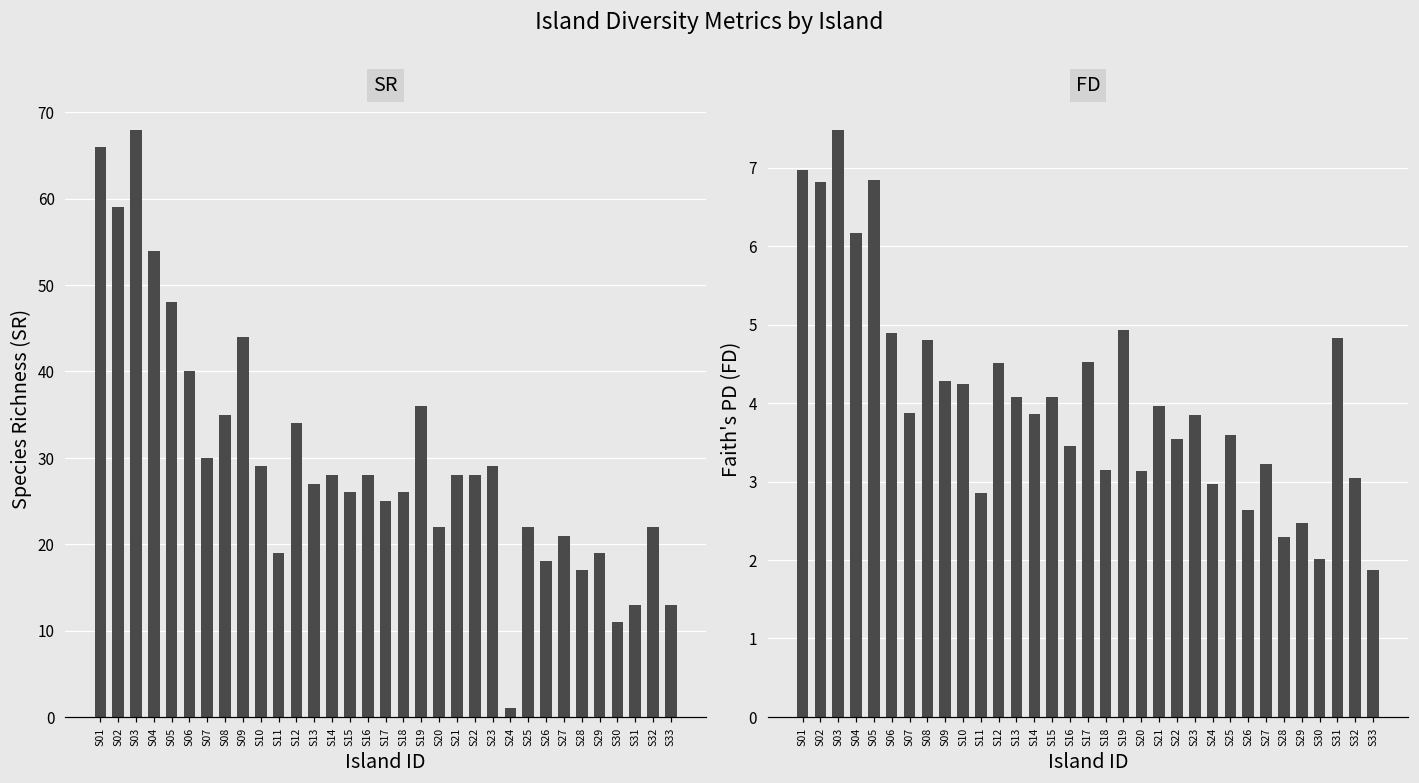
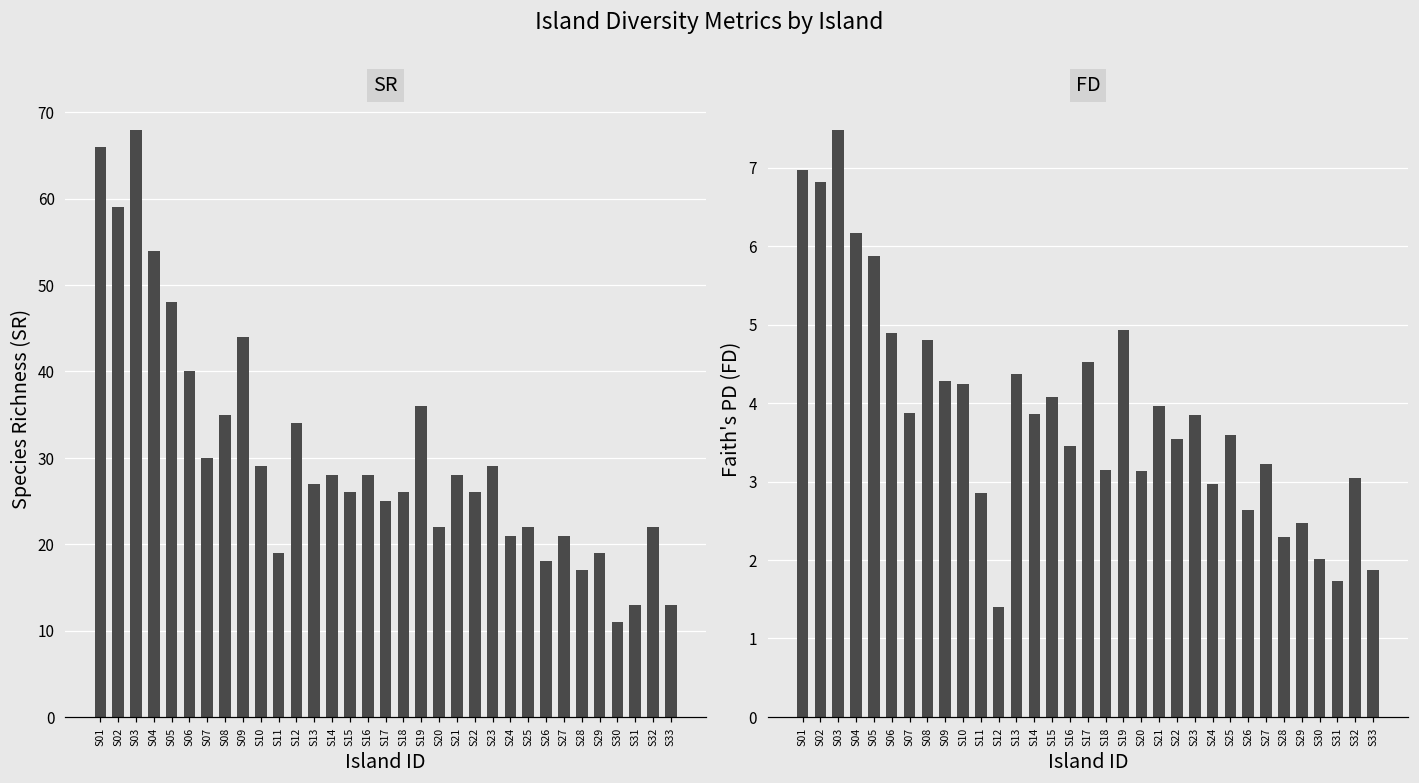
SR, S22: 28 -> 26
SR, S24: 1 -> 21
FD, S05: 6.8 -> 5.9
FD, S12: 4.5 -> 1.4
FD, S13: 4.1 -> 4.4
FD, S31: 4.8 -> 1.7
